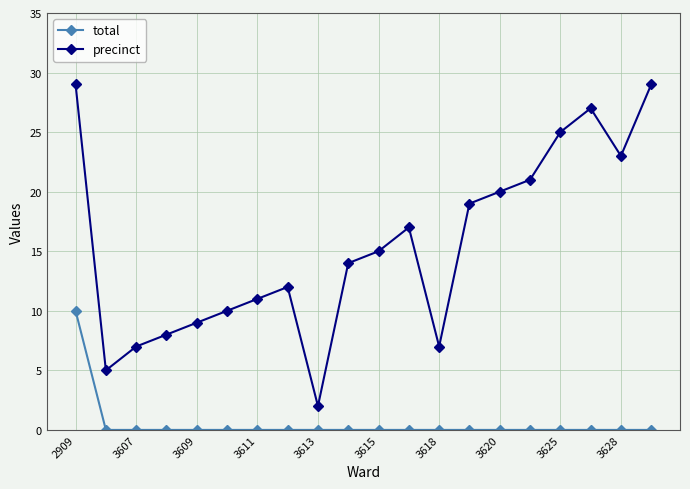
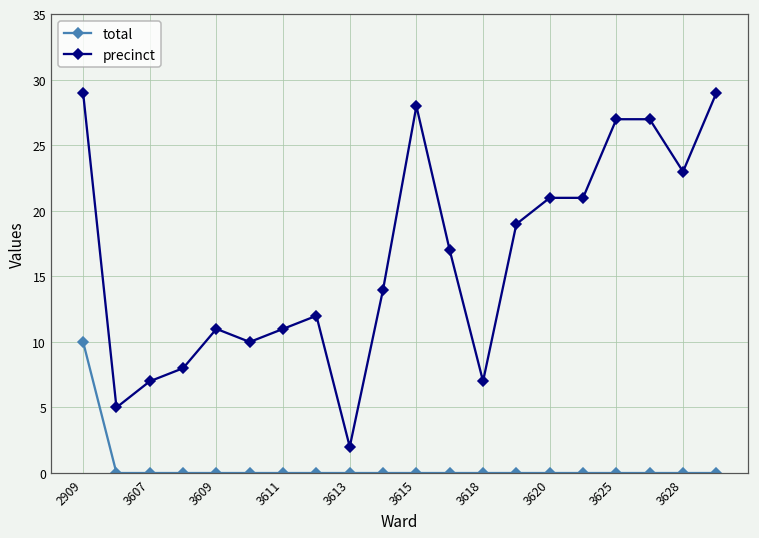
precinct, 3609: 9 -> 11
precinct, 3615: 15 -> 28
precinct, 3620: 20 -> 21
precinct, 3625: 25 -> 27
